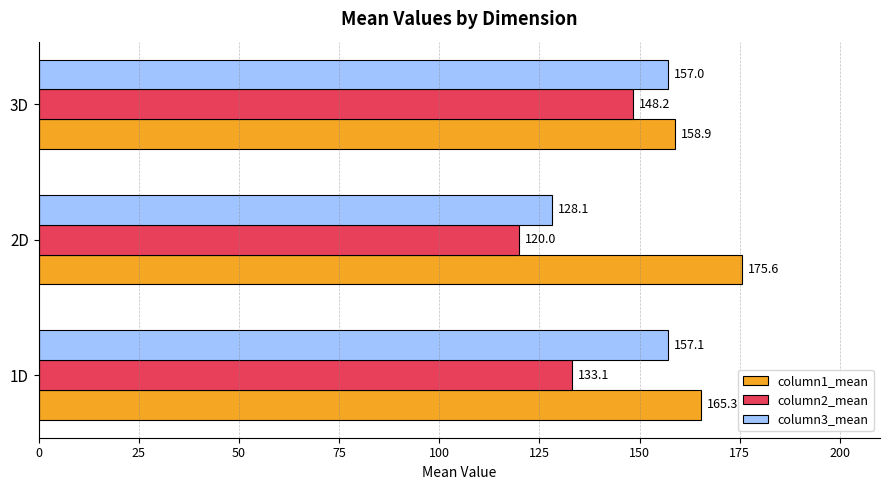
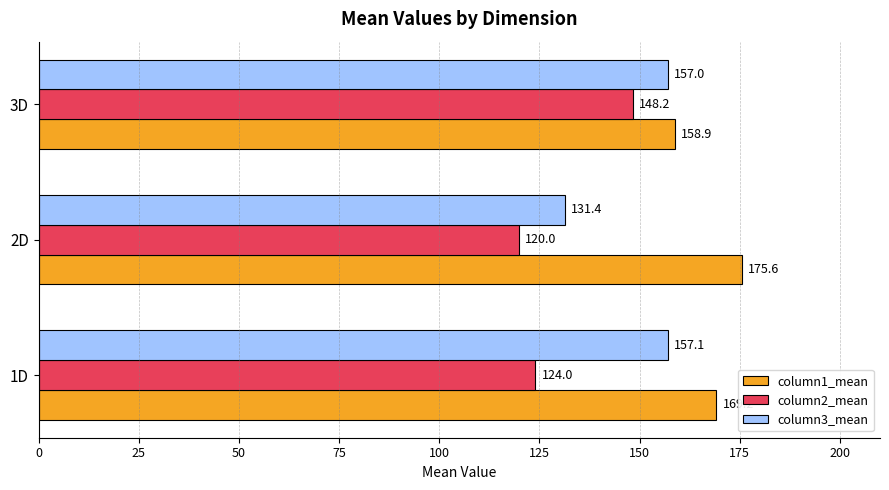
column3_mean, 2D: 128.1 -> 131.4
column2_mean, 1D: 133.1 -> 124.0
column1_mean, 1D: 165 -> 169
